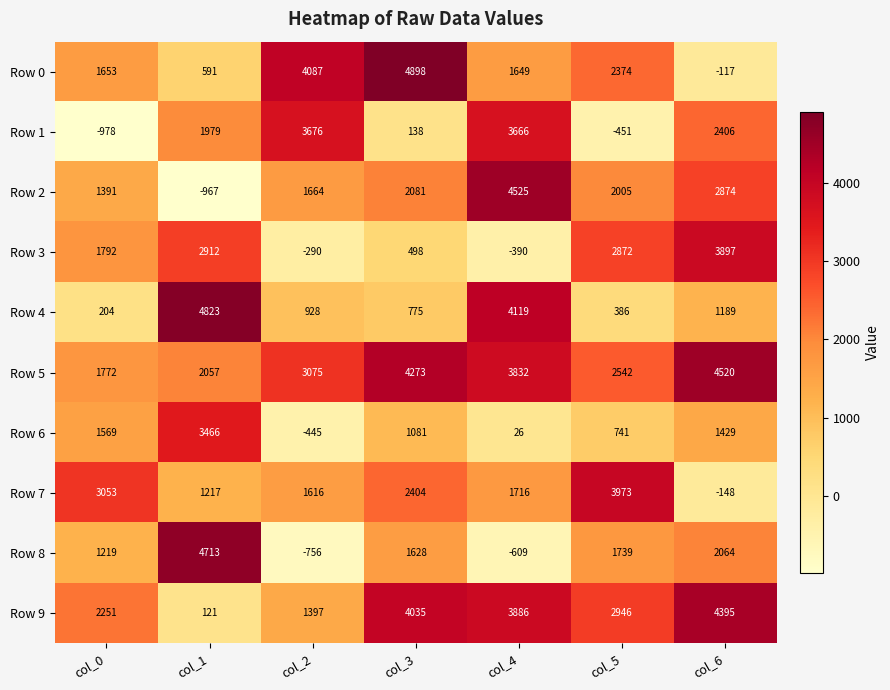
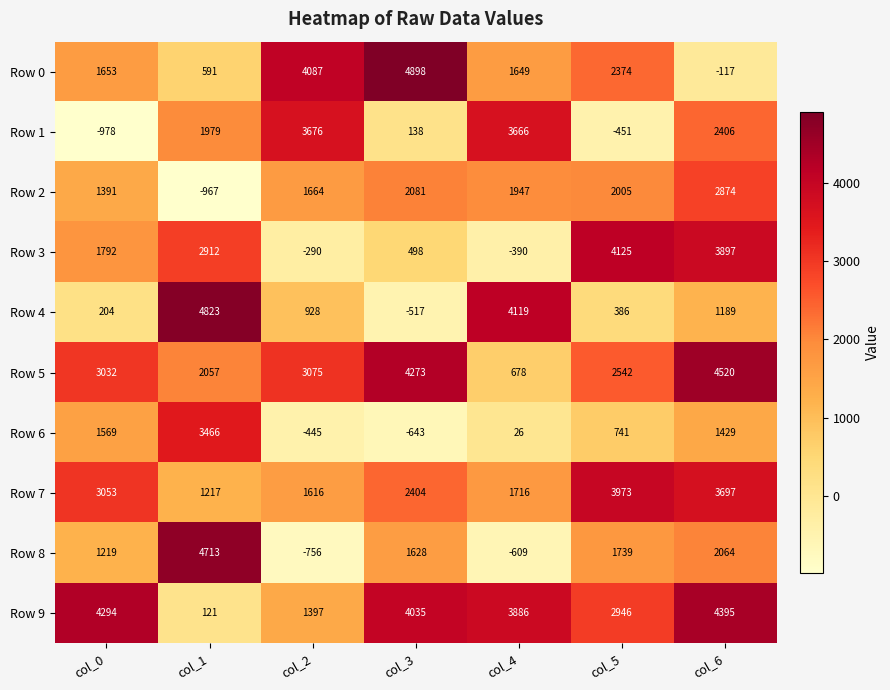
Row 2, col_4: 4525 -> 1947
Row 3, col_5: 2872 -> 4125
Row 4, col_3: 775 -> -517
Row 5, col_0: 1772 -> 3032
Row 5, col_4: 3832 -> 678
Row 6, col_3: 1081 -> -643
Row 7, col_6: -148 -> 3697
Row 9, col_0: 2251 -> 4294
